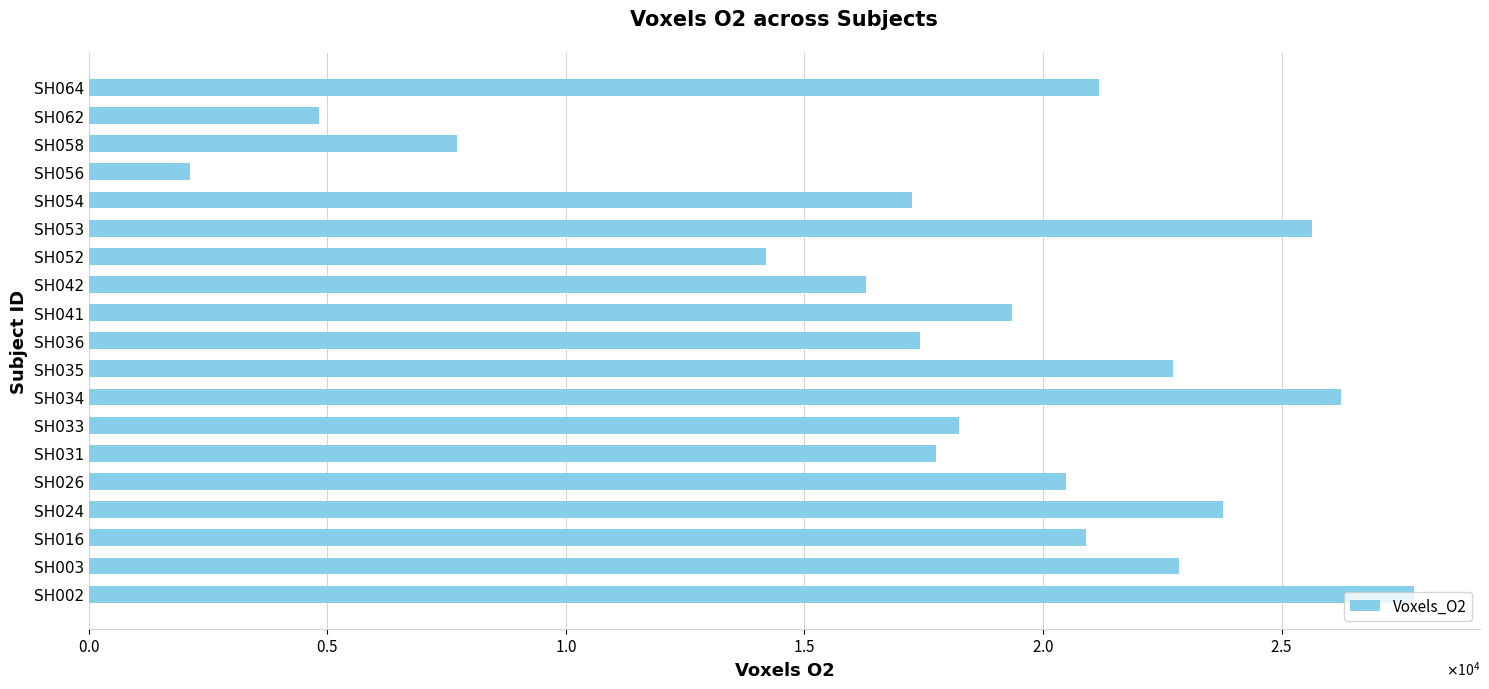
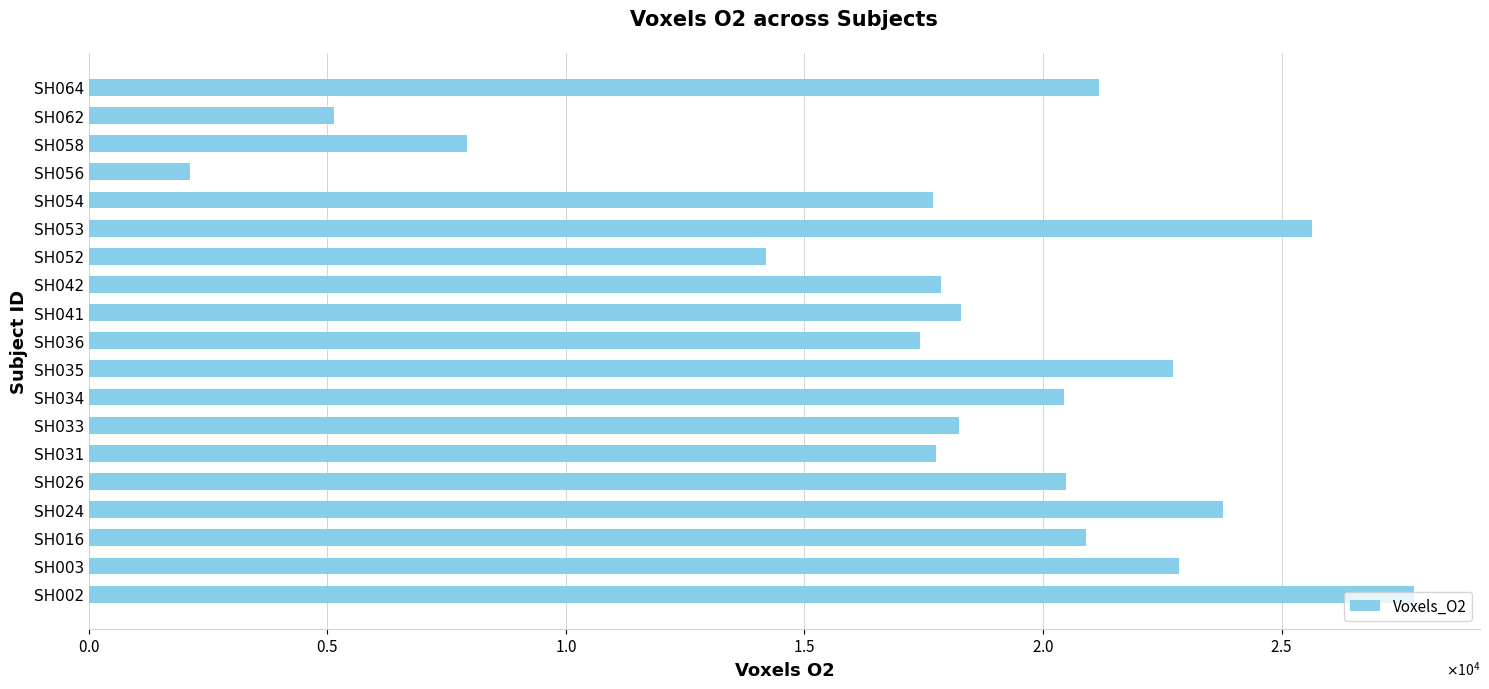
SH062: 4800 -> 5100
SH058: 7700 -> 7900
SH054: 17300 -> 17700
SH042: 16300 -> 17900
SH041: 19300 -> 18300
SH034: 26200 -> 20400
